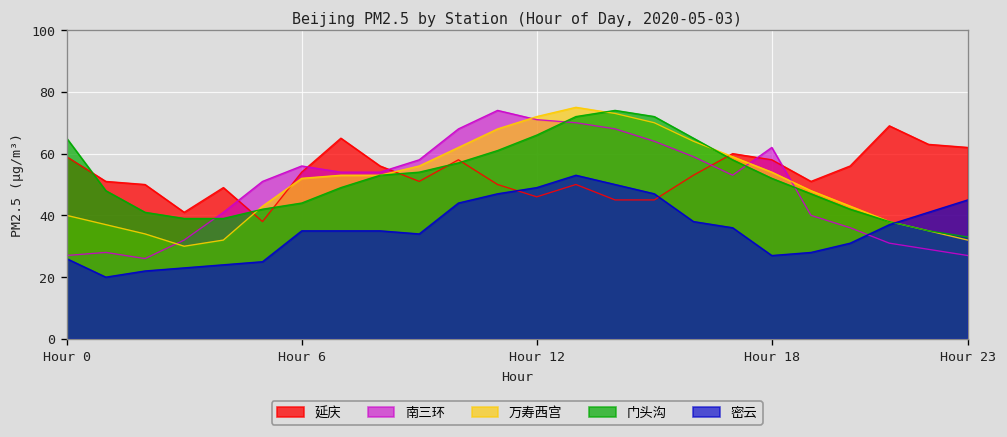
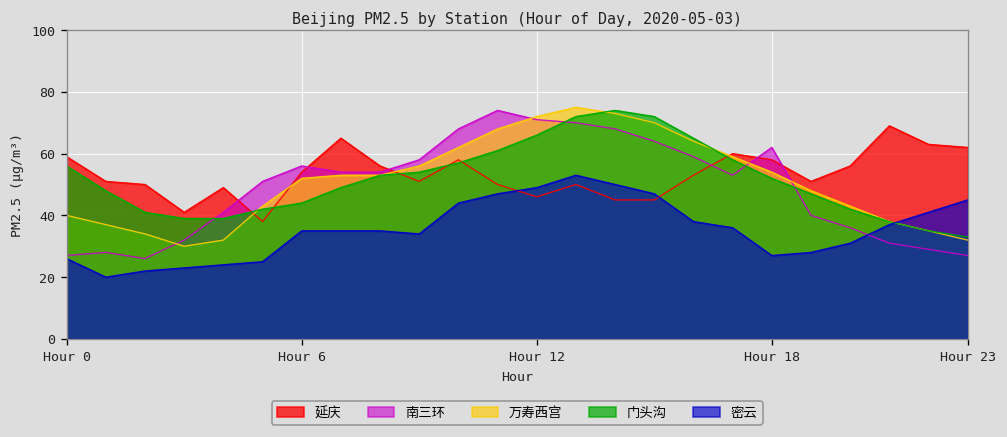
门头沟, Hour 0: 65 -> 56
